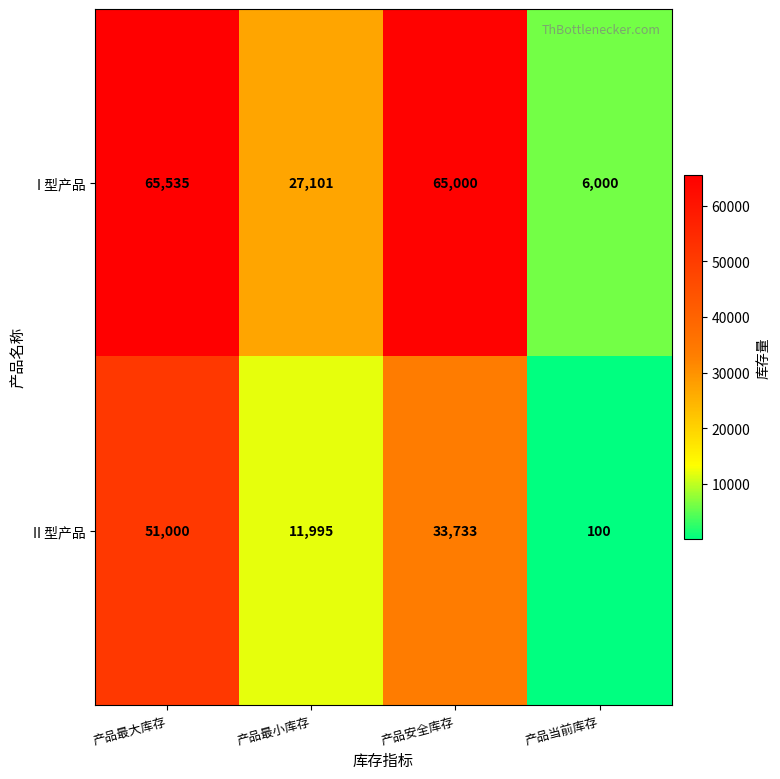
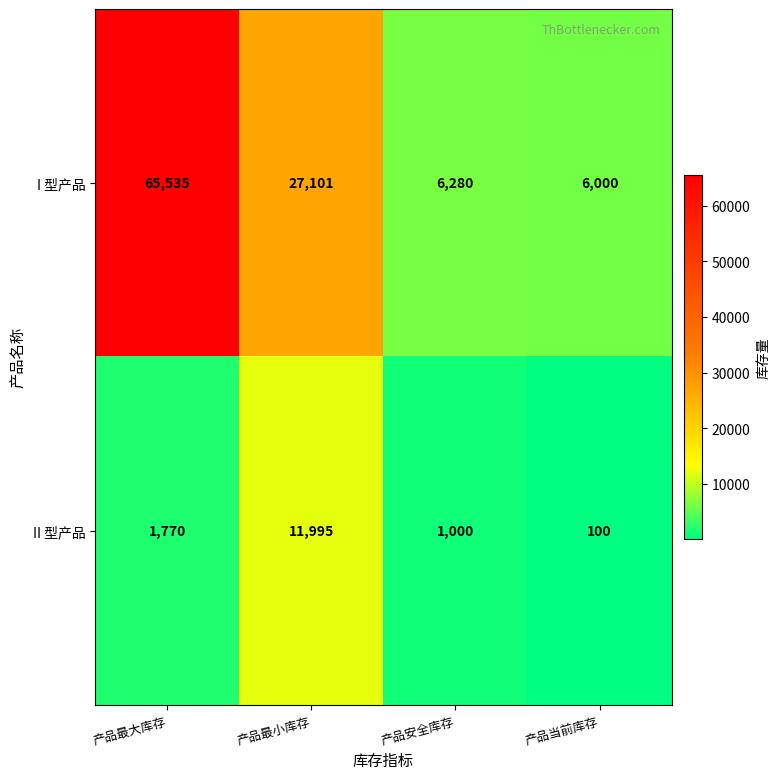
I 型产品, 产品安全库存: 65,000 -> 6,280
II 型产品, 产品最大库存: 51,000 -> 1,770
II 型产品, 产品安全库存: 33,733 -> 1,000
